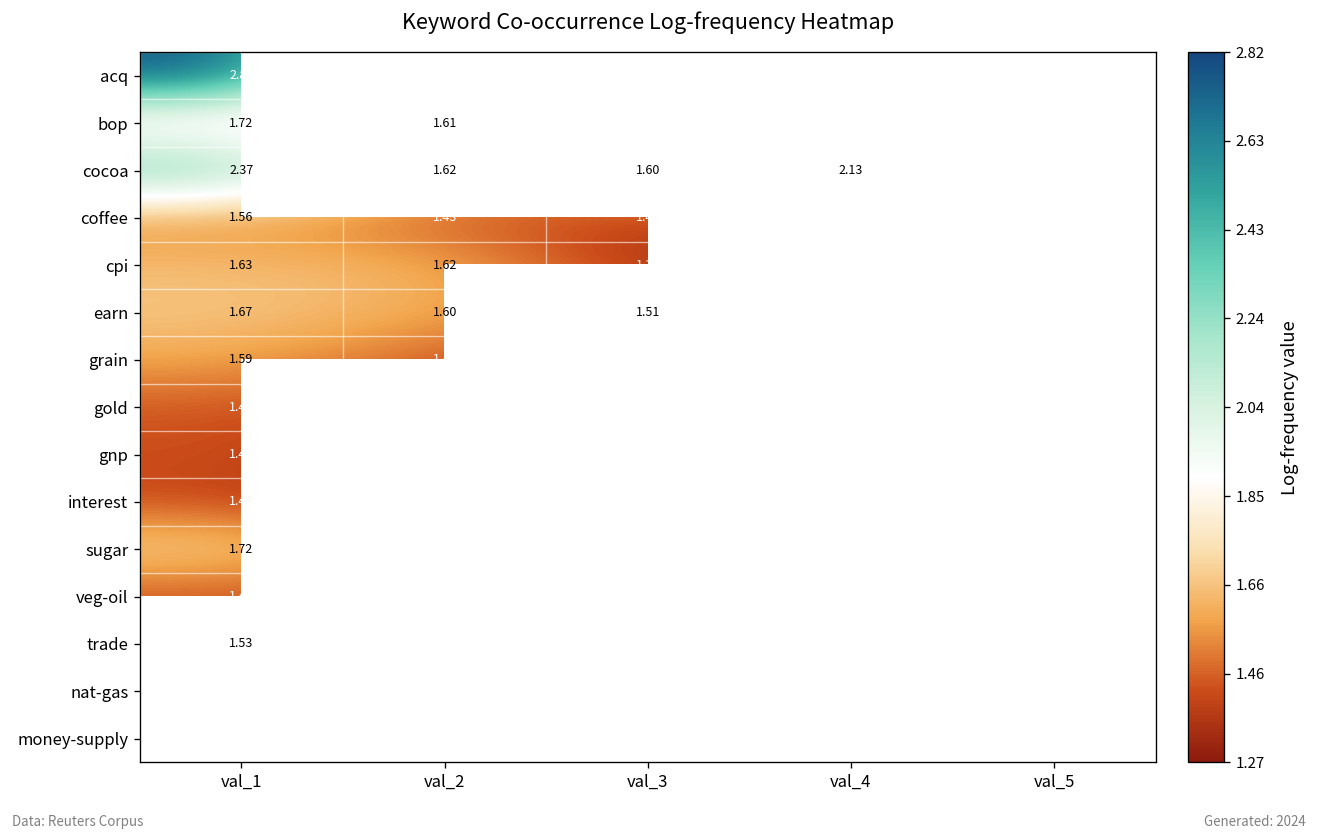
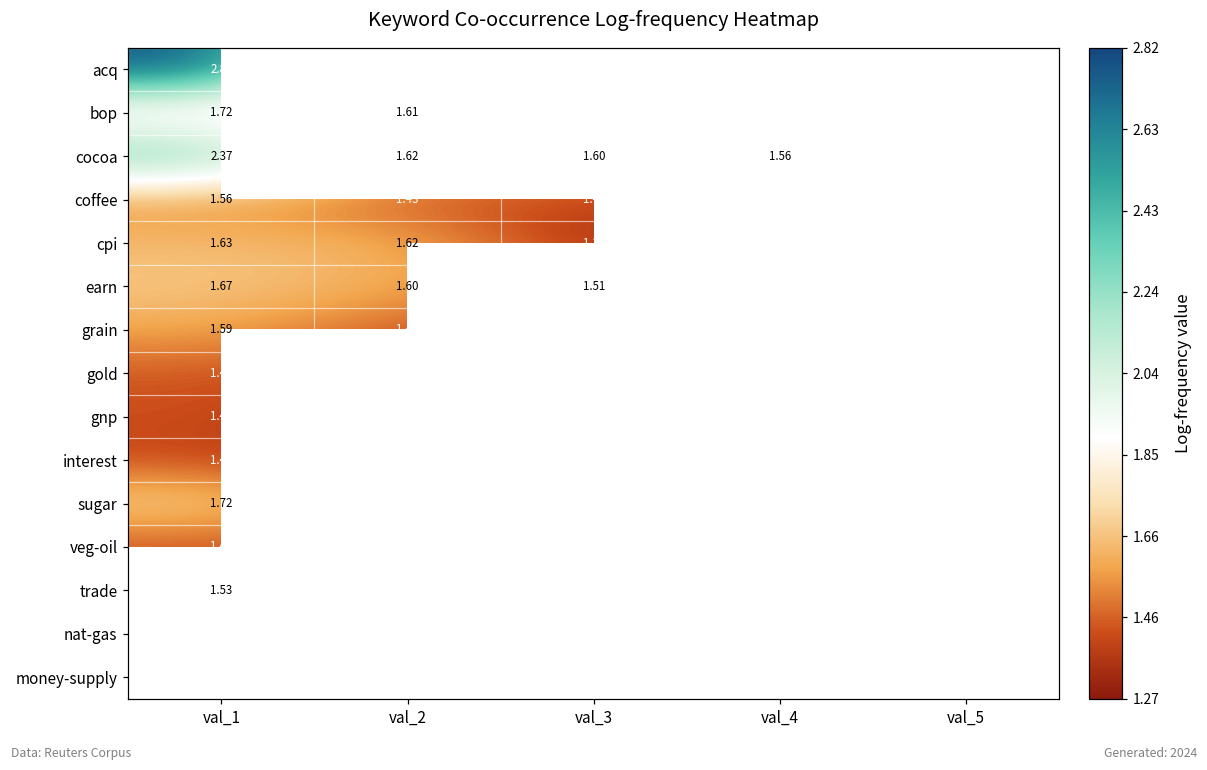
cocoa, val_4: 2.13 -> 1.56
